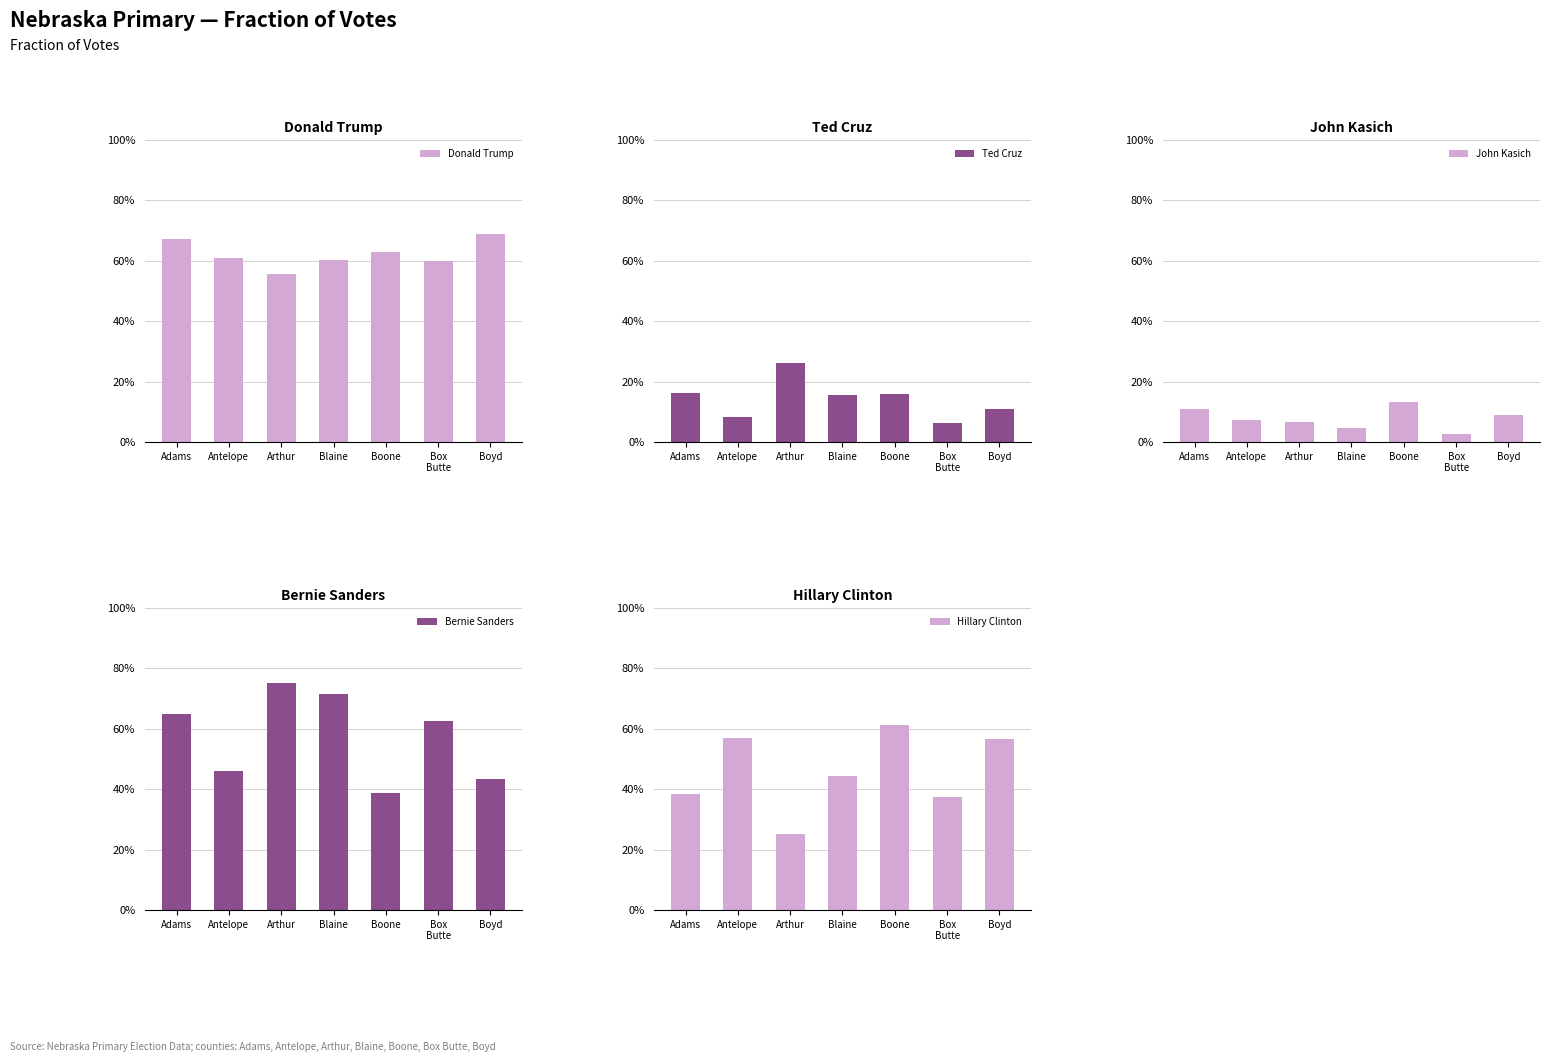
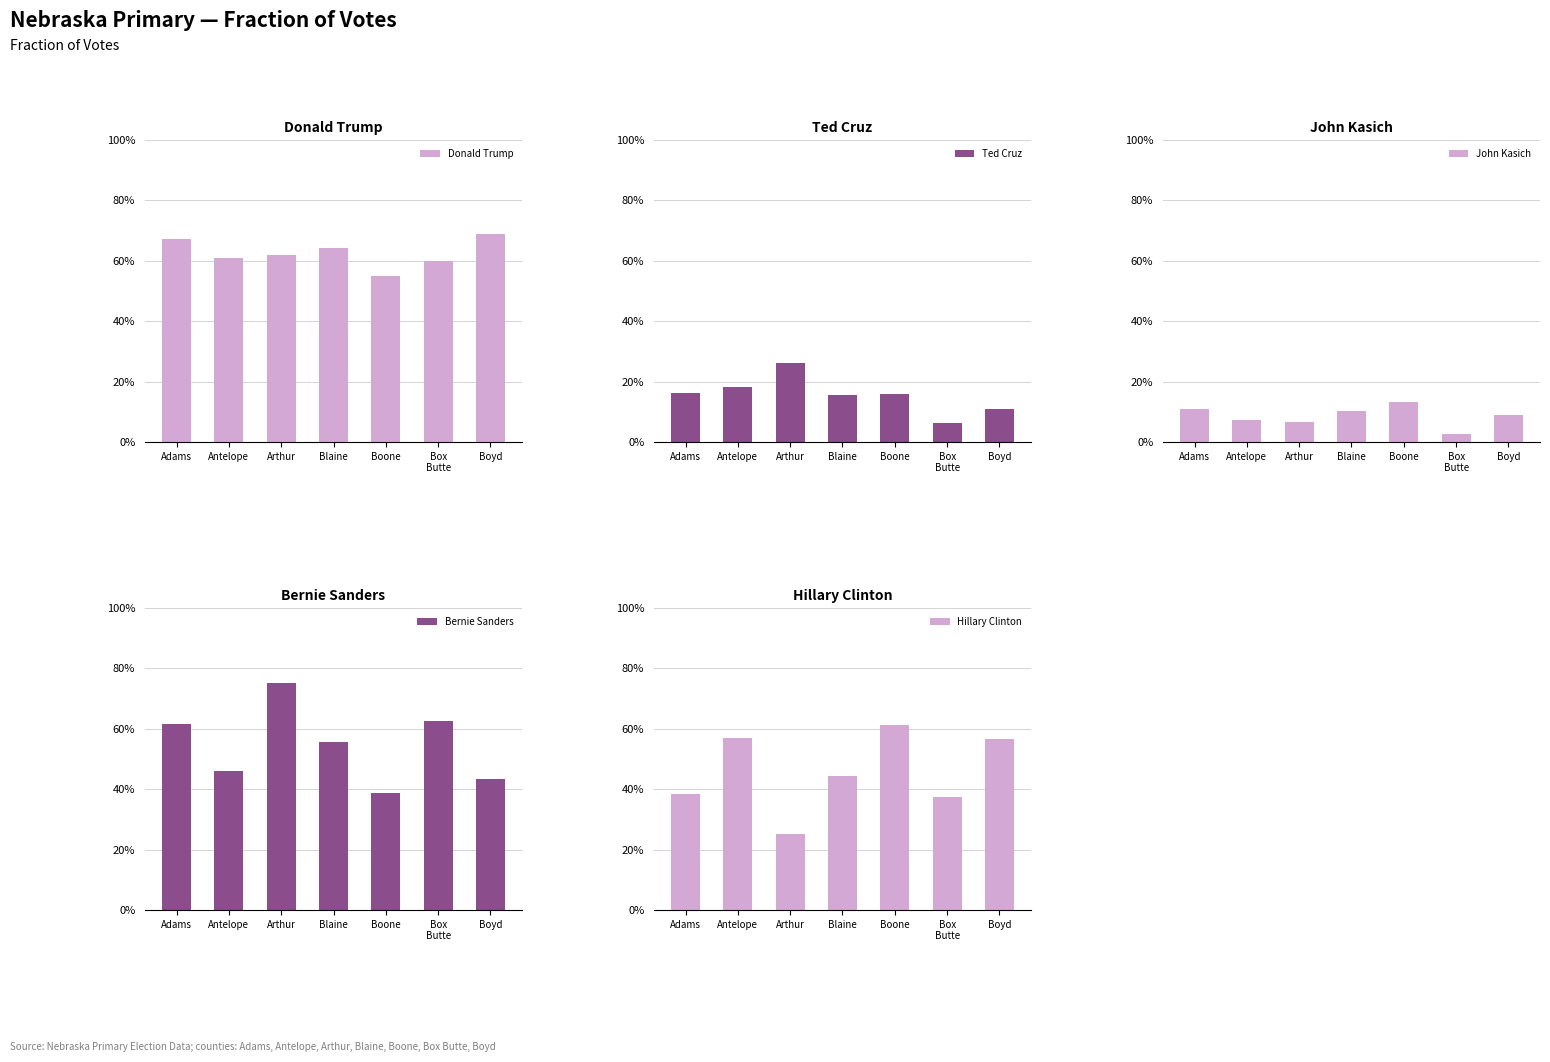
Donald Trump, Arthur: 56% -> 62%
Donald Trump, Blaine: 60% -> 64%
Donald Trump, Boone: 63% -> 55%
Ted Cruz, Antelope: 8% -> 18%
John Kasich, Blaine: 5% -> 10%
Bernie Sanders, Adams: 65% -> 62%
Bernie Sanders, Blaine: 72% -> 56%
